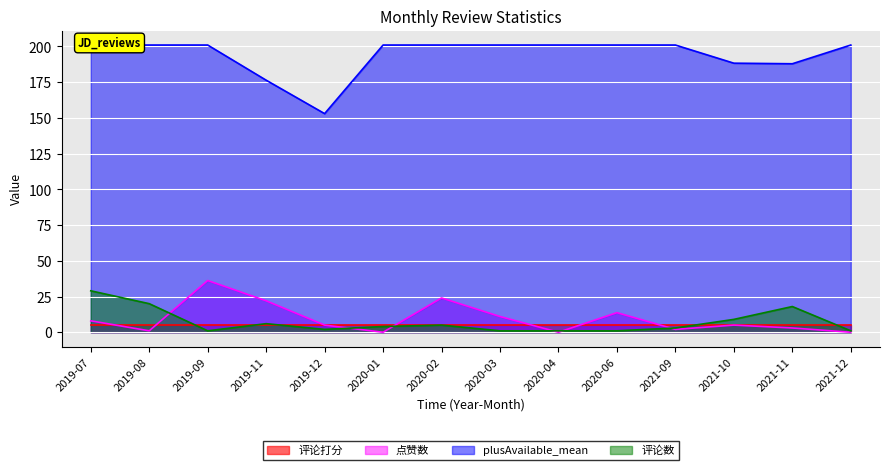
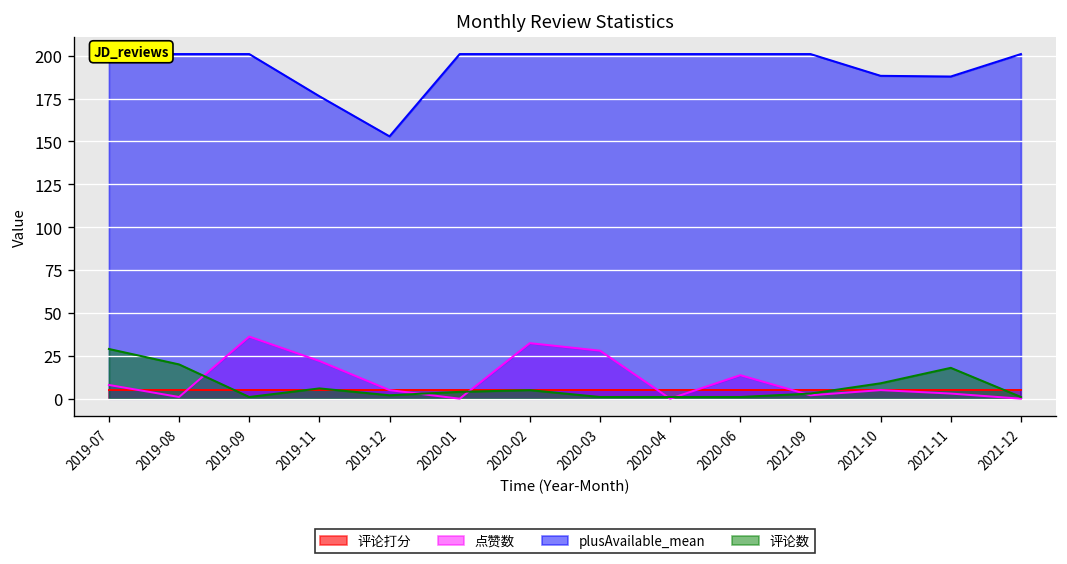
点赞数, 2020-02: 24 -> 32
点赞数, 2020-03: 11 -> 28
